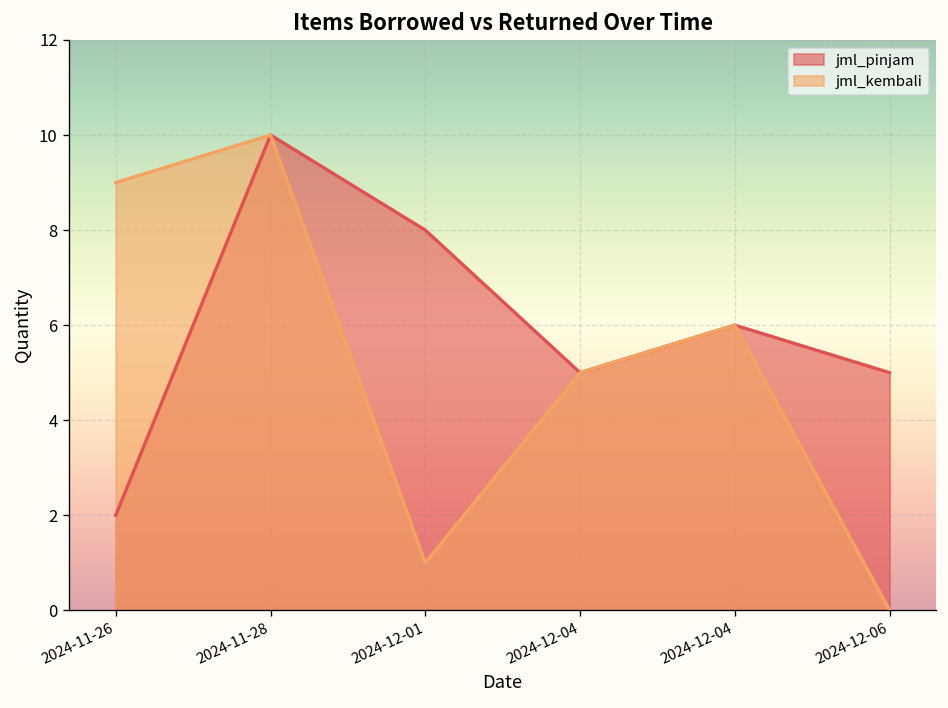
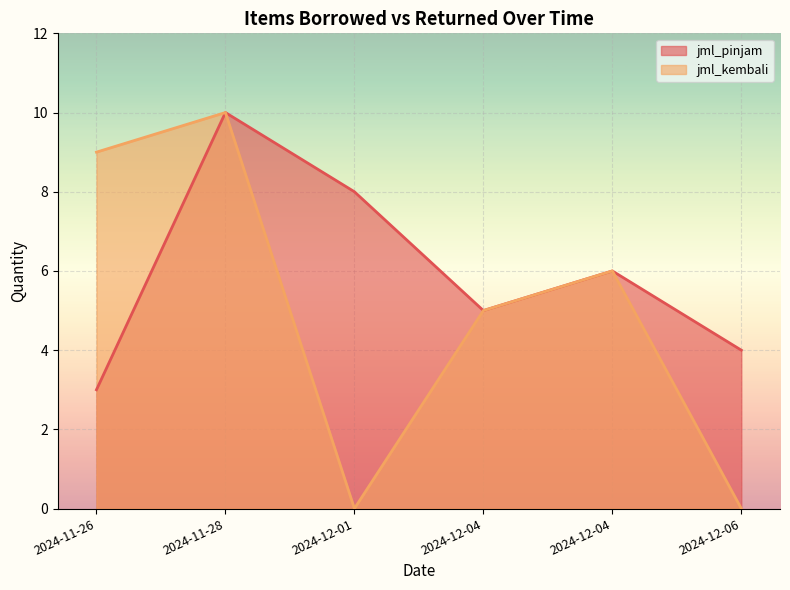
jml_pinjam, 2024-11-26: 2 -> 3
jml_kembali, 2024-12-01: 1 -> 0
jml_pinjam, 2024-12-06: 5 -> 4
